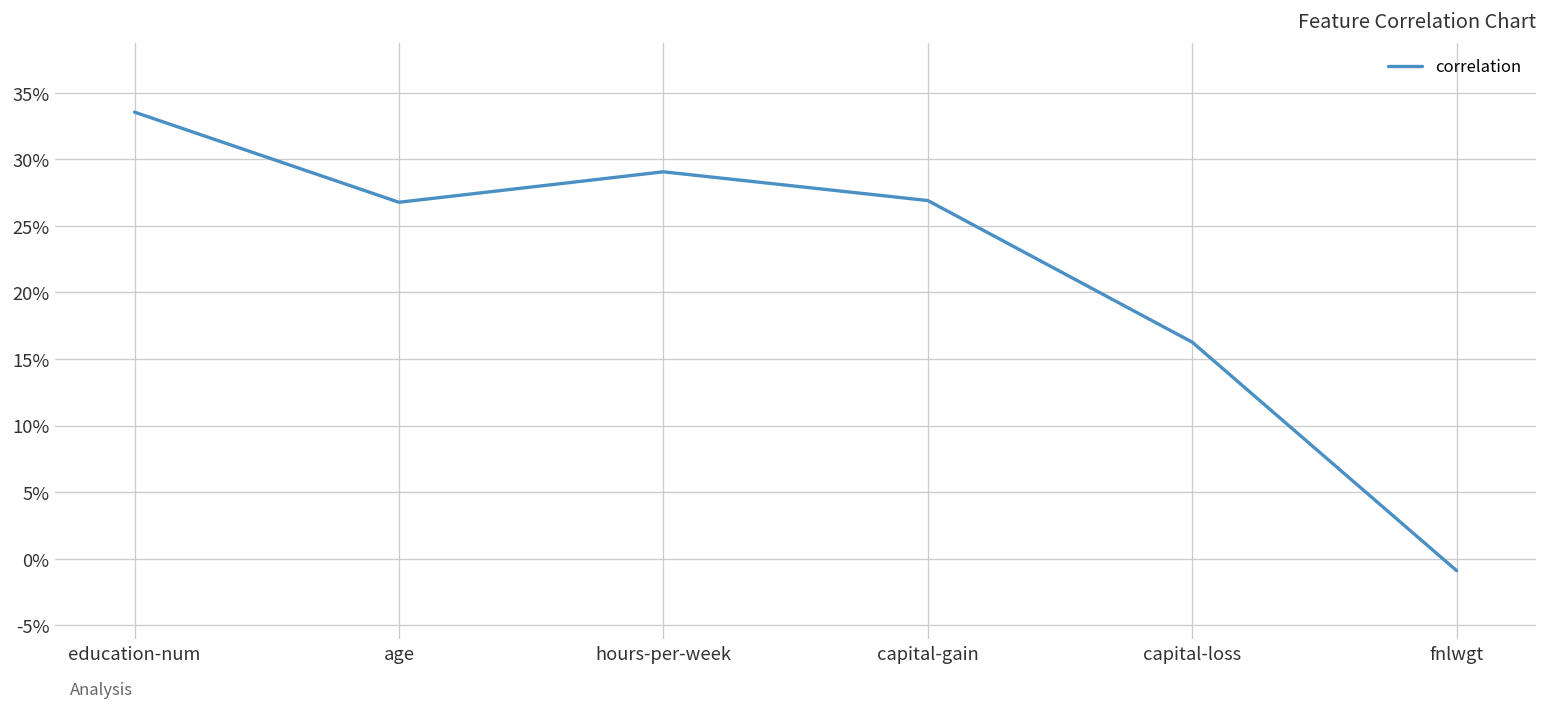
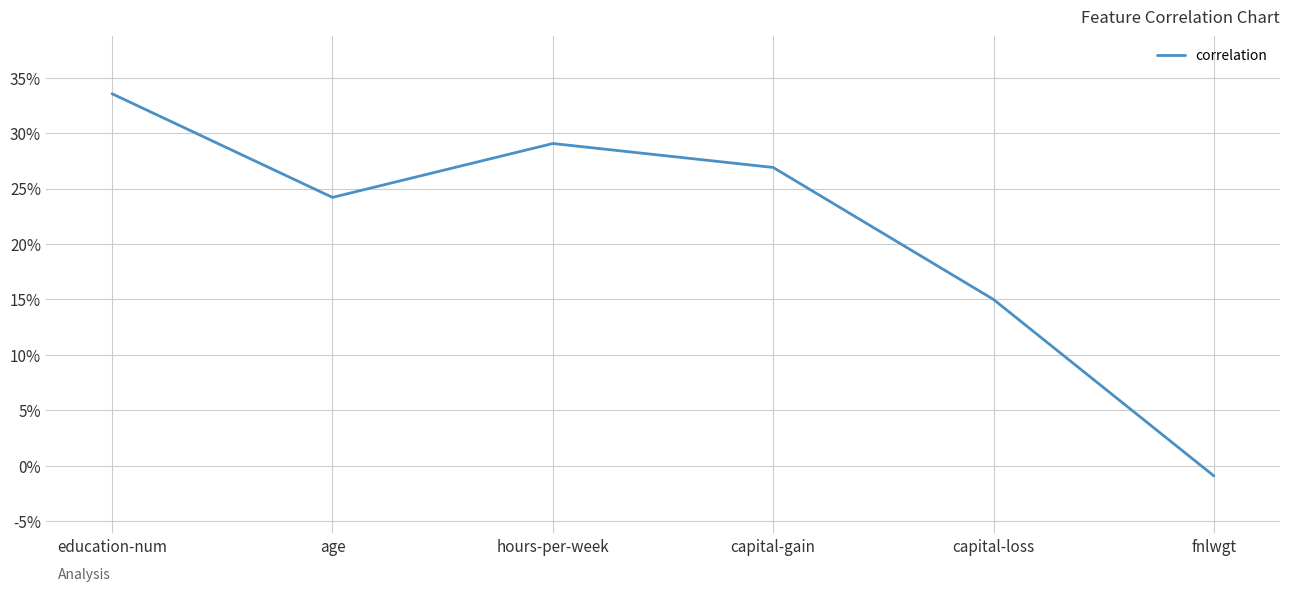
age: 26.8% -> 24.2%
capital-loss: 16.3% -> 15.0%
